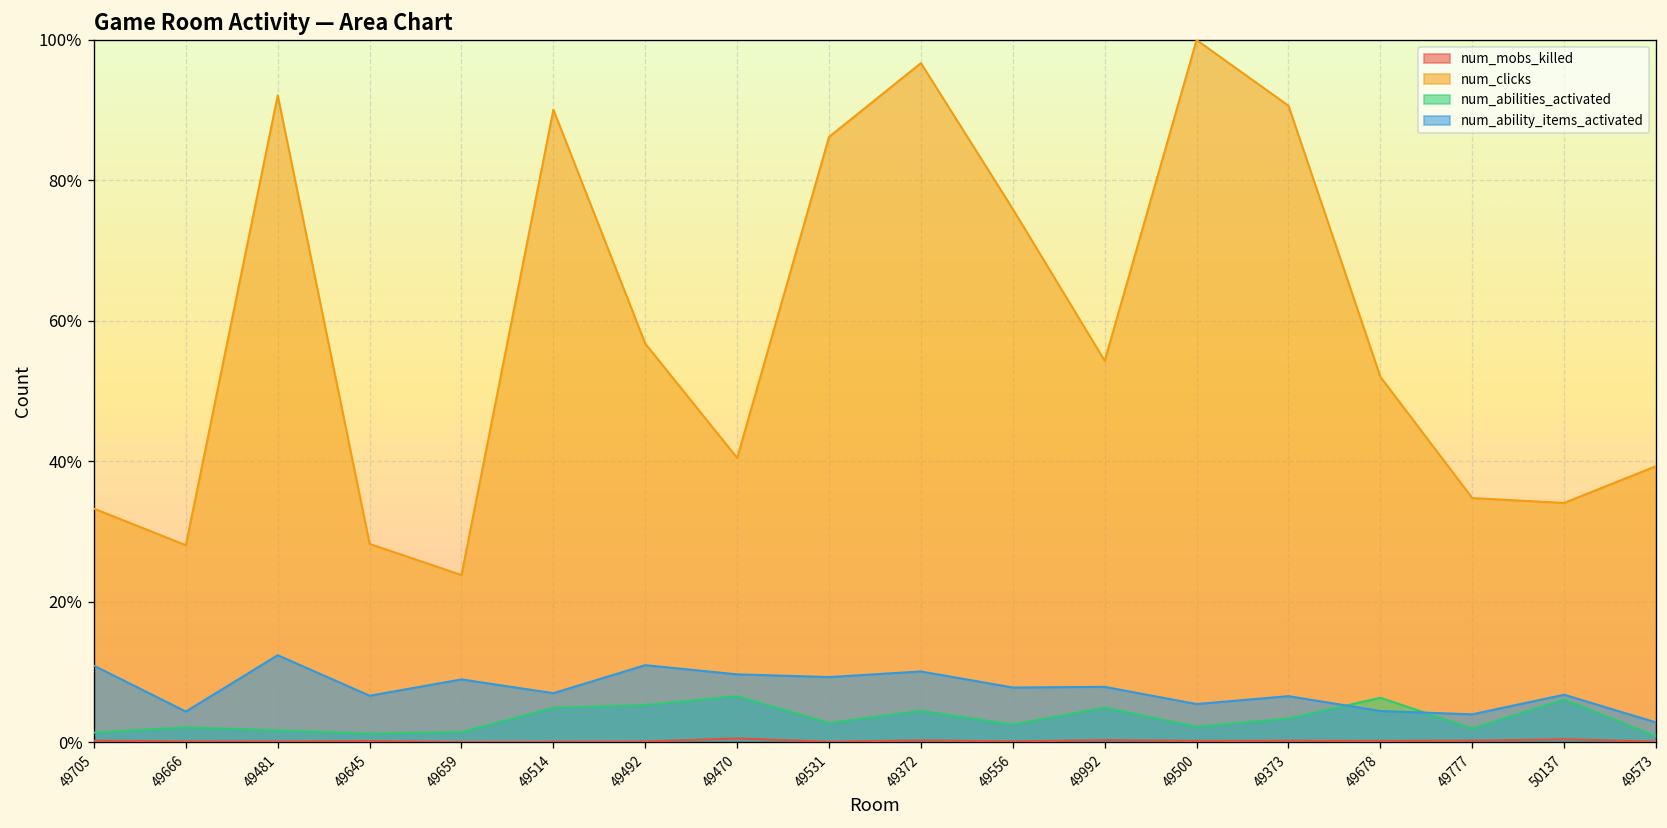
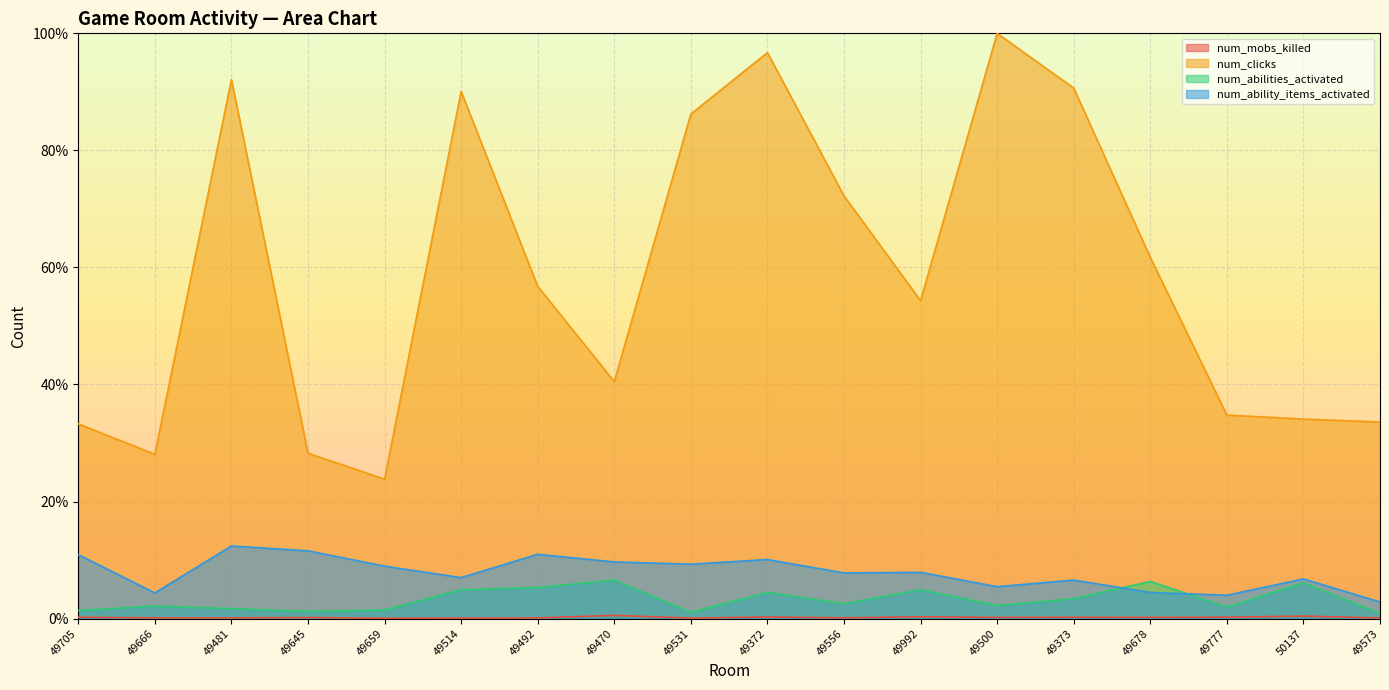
num_ability_items_activated, 49645: 7% -> 12%
num_abilities_activated, 49531: 3% -> 1%
num_clicks, 49556: 76% -> 72%
num_clicks, 49678: 52% -> 62%
num_clicks, 49573: 39% -> 34%
